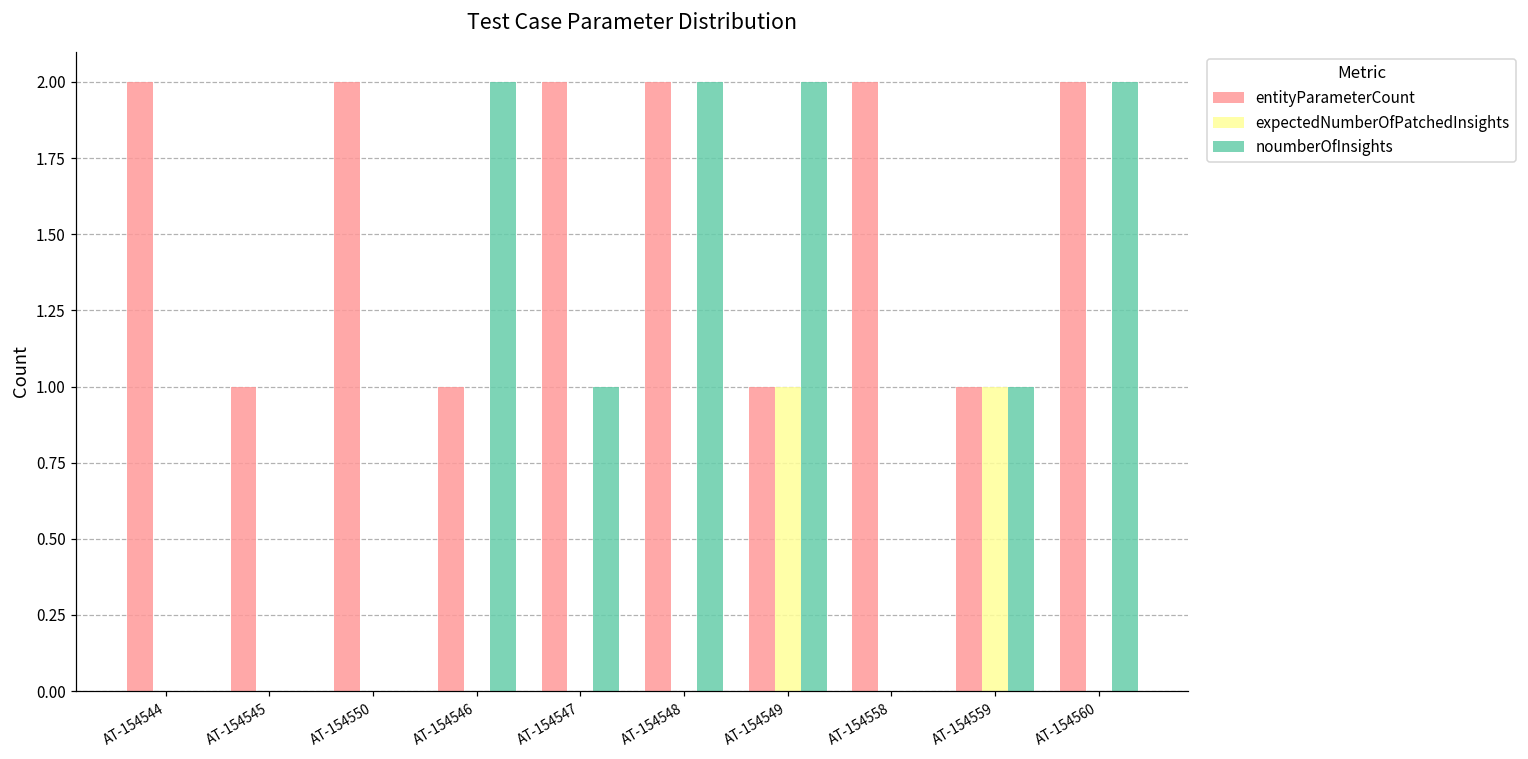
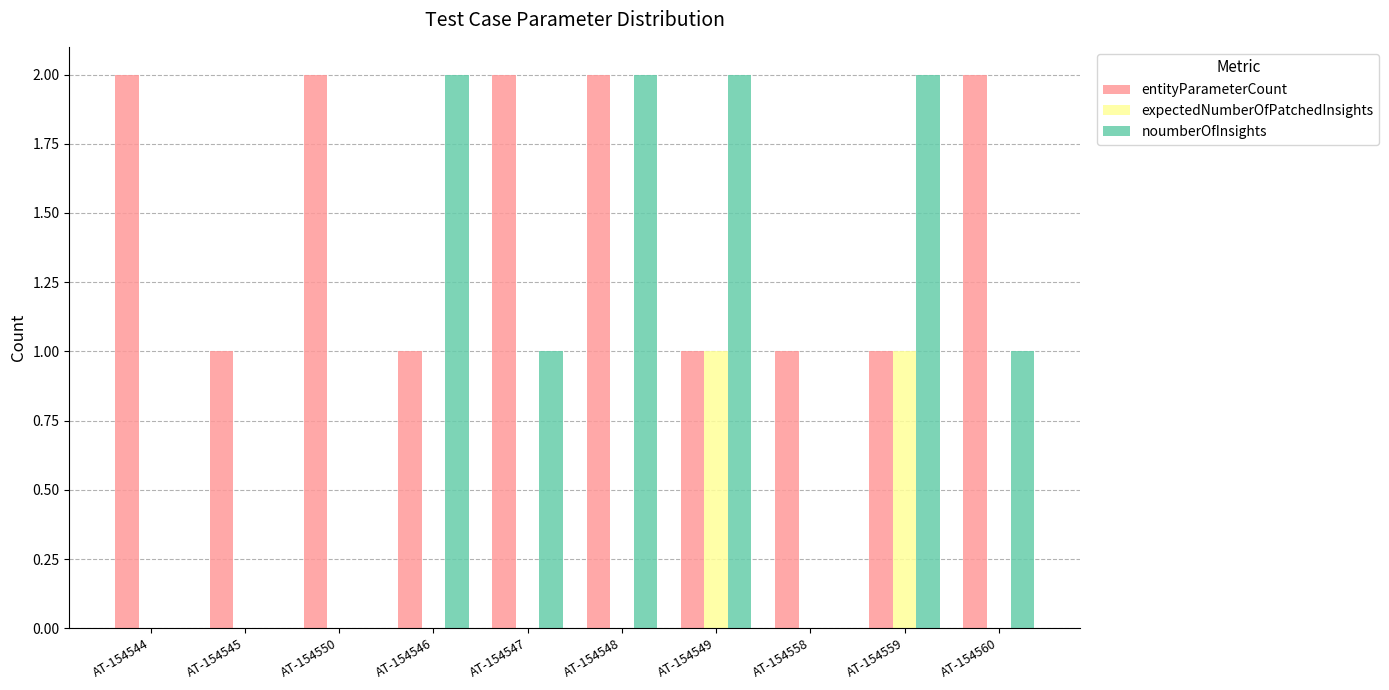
entityParameterCount, AT-154558: 2 -> 1
noumberOfInsights, AT-154559: 1 -> 2
noumberOfInsights, AT-154560: 2 -> 1
